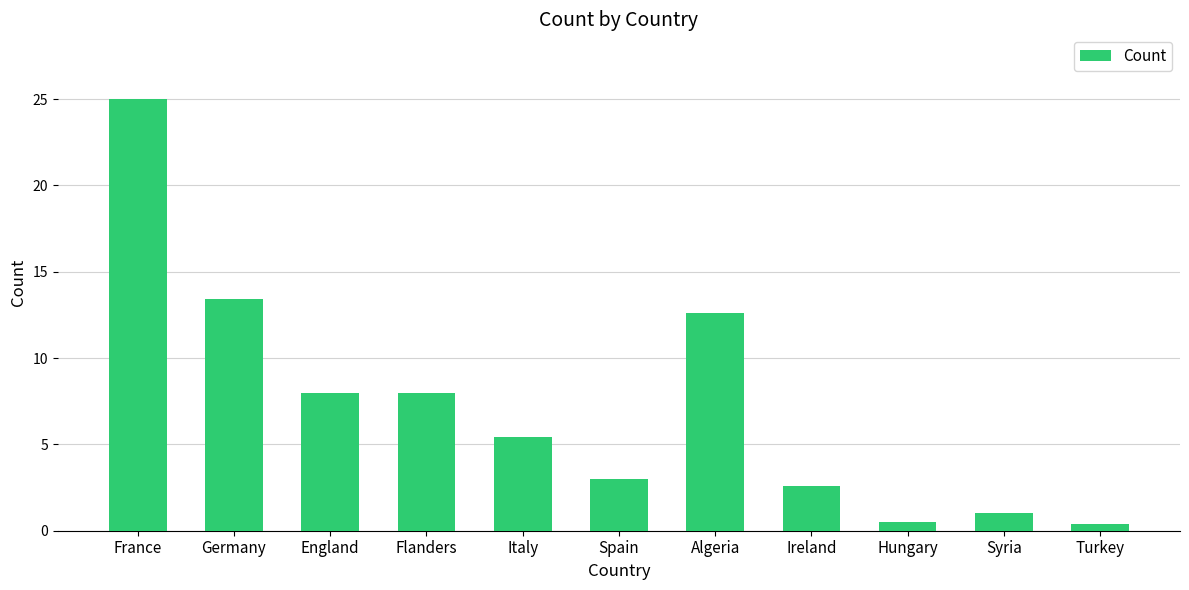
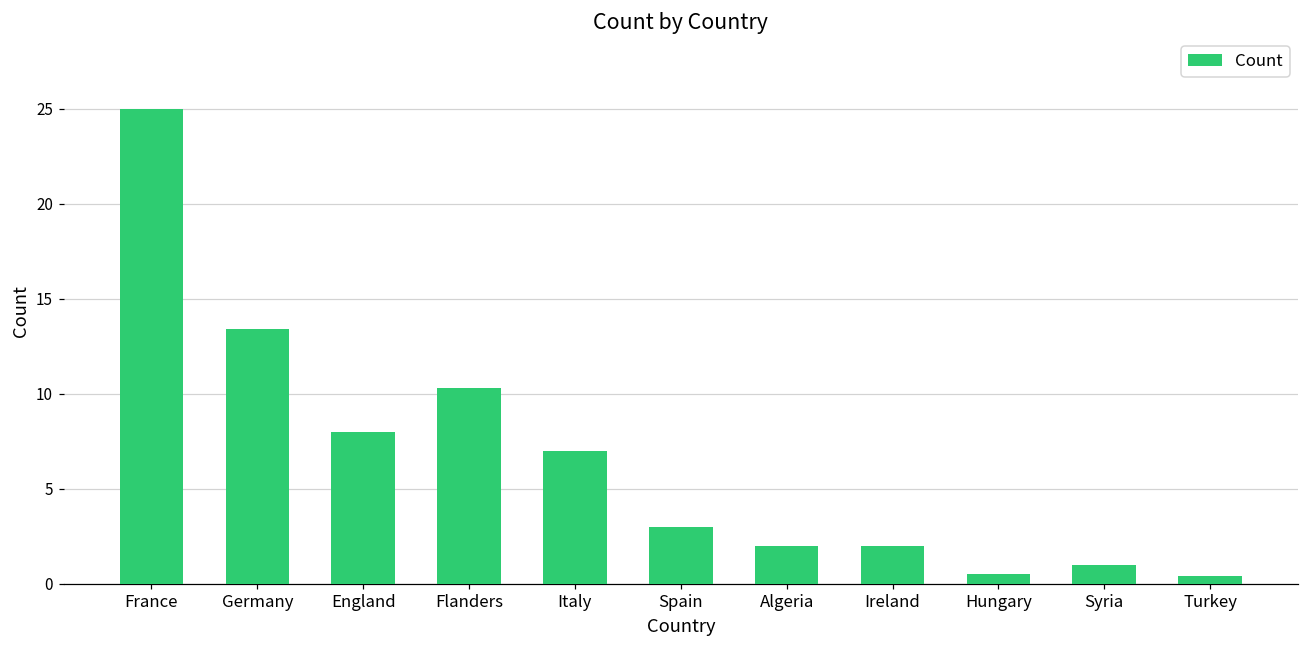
Flanders: 8.0 -> 10.3
Italy: 5.4 -> 7.0
Algeria: 12.6 -> 2.0
Ireland: 2.6 -> 2.0
